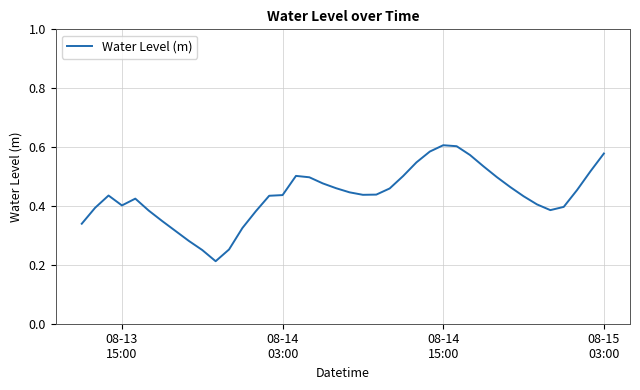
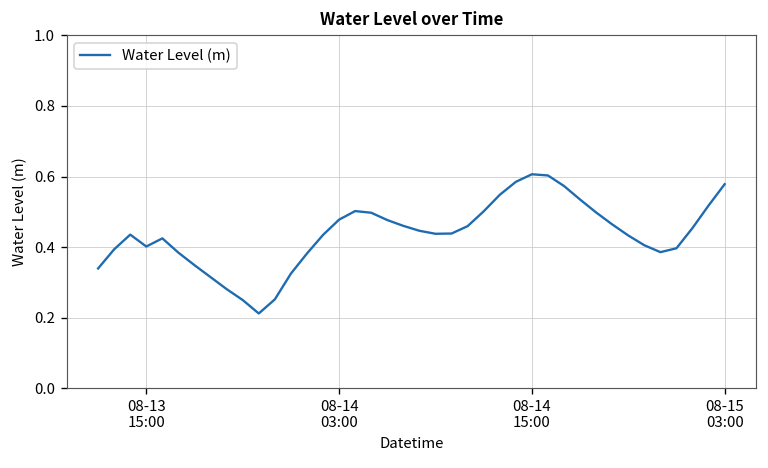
08-14 03:00: 0.44 -> 0.48
